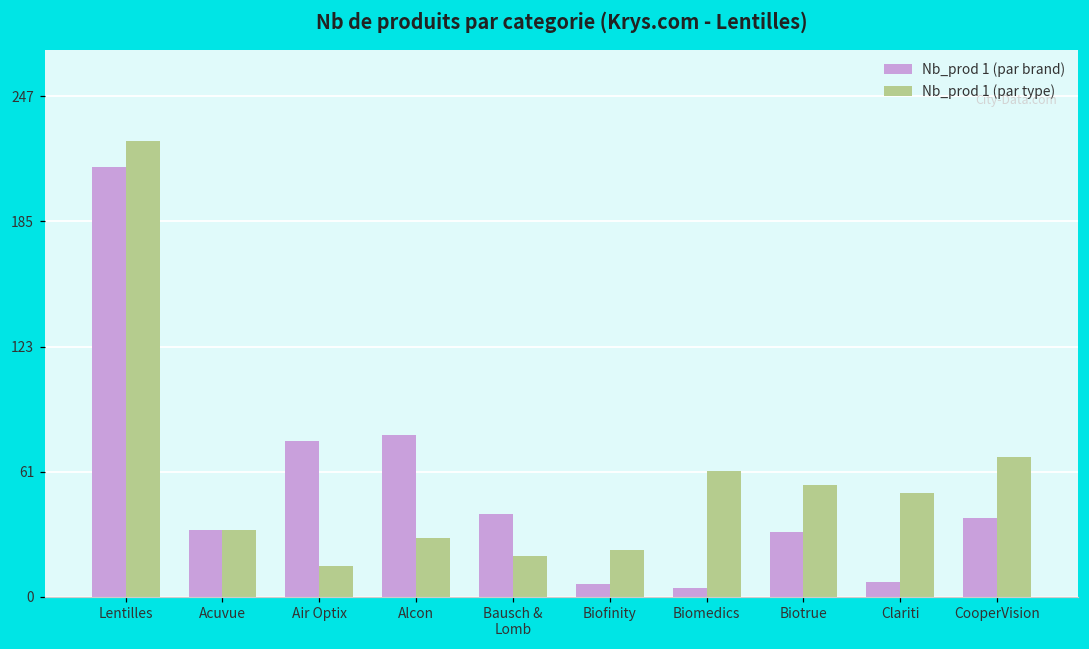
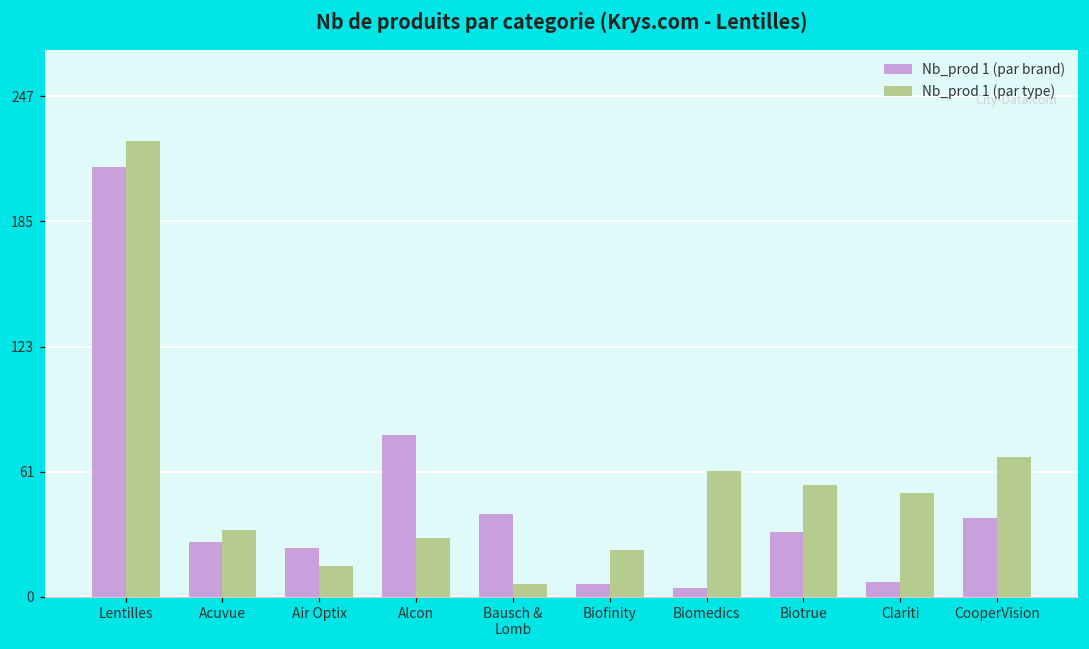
Nb_prod 1 (par brand), Acuvue: 33 -> 27
Nb_prod 1 (par brand), Air Optix: 77 -> 24
Nb_prod 1 (par type), Bausch & Lomb: 20 -> 6
